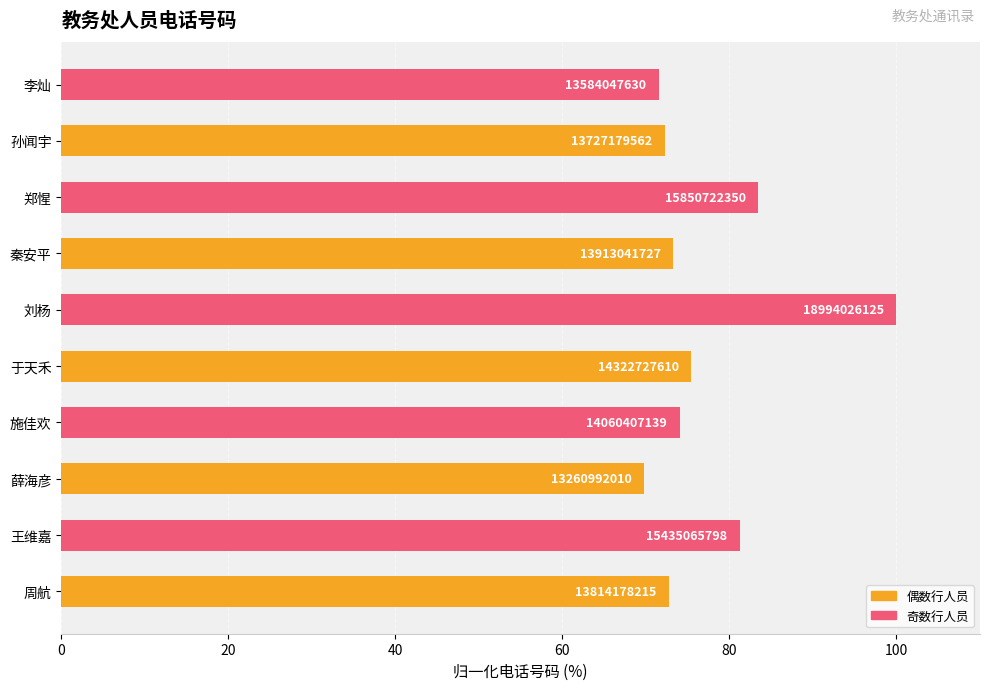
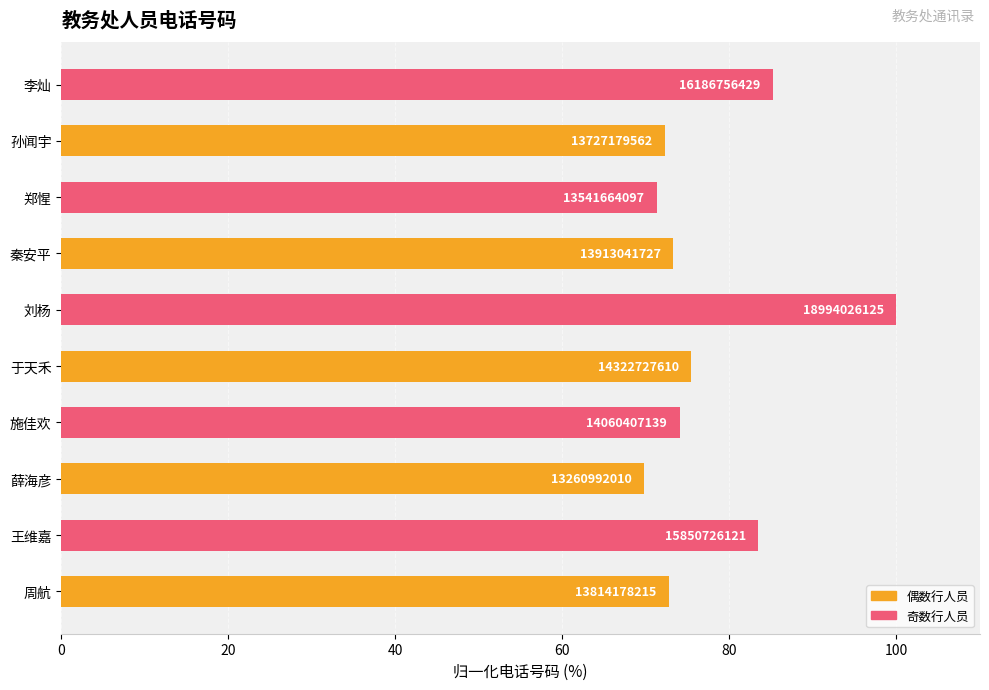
李灿: 13584047630 -> 16186756429
郑惺: 15850722350 -> 13541664097
王维嘉: 15435065798 -> 15850726121
